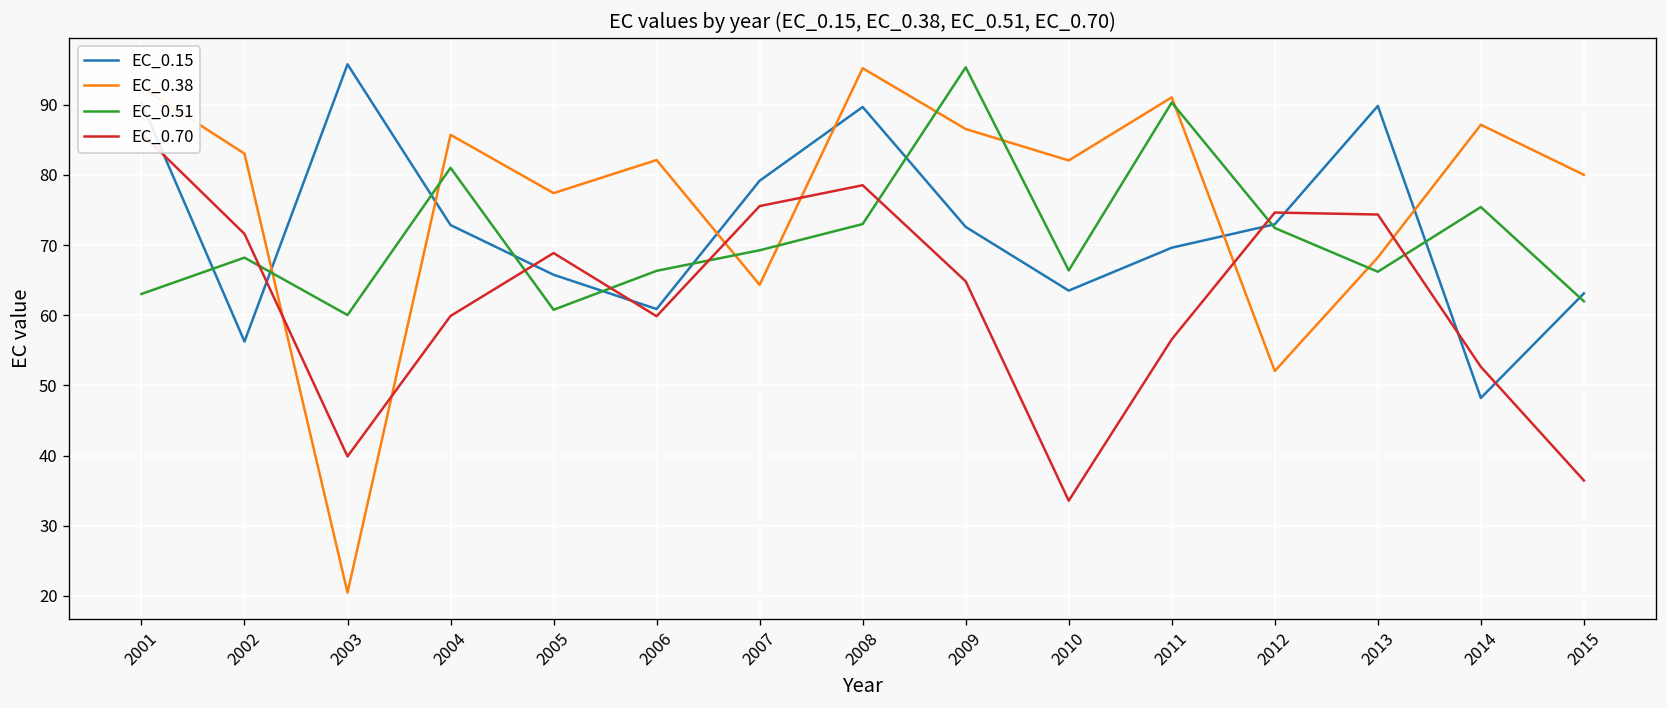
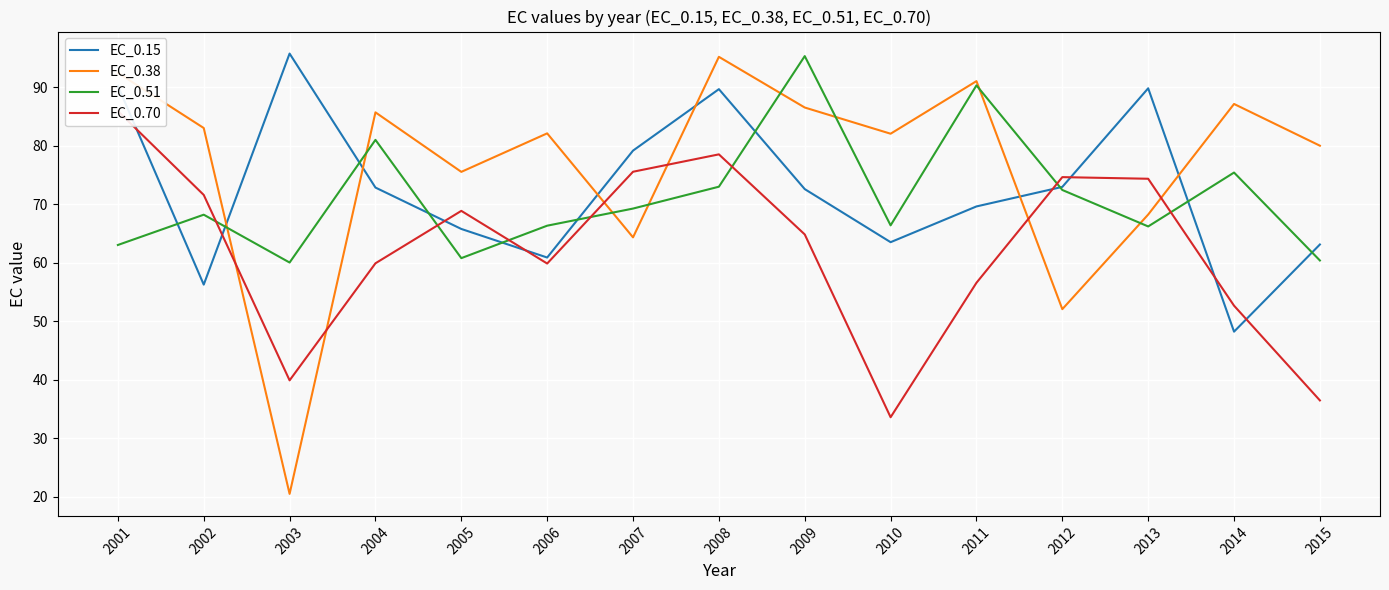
EC_0.38, 2005: 77 -> 76
EC_0.51, 2015: 62 -> 60
